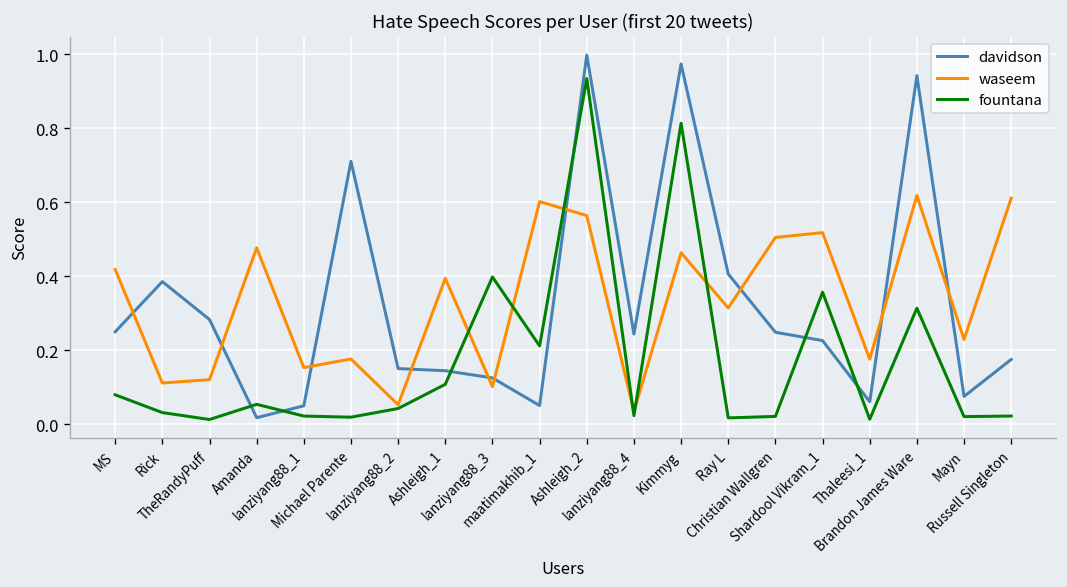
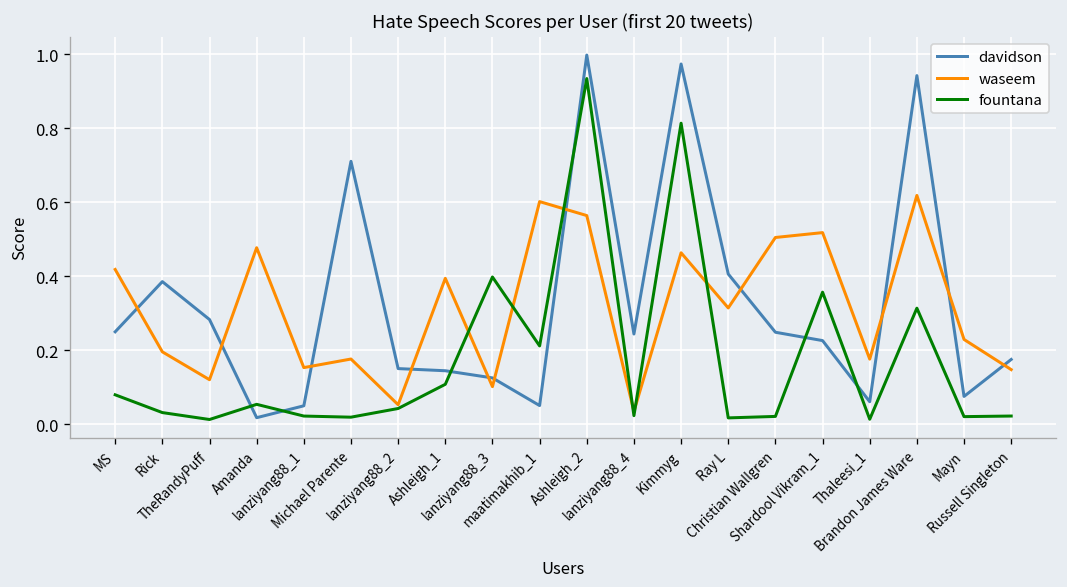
waseem, Rick: 0.11 -> 0.20
waseem, Russell Singleton: 0.61 -> 0.15
